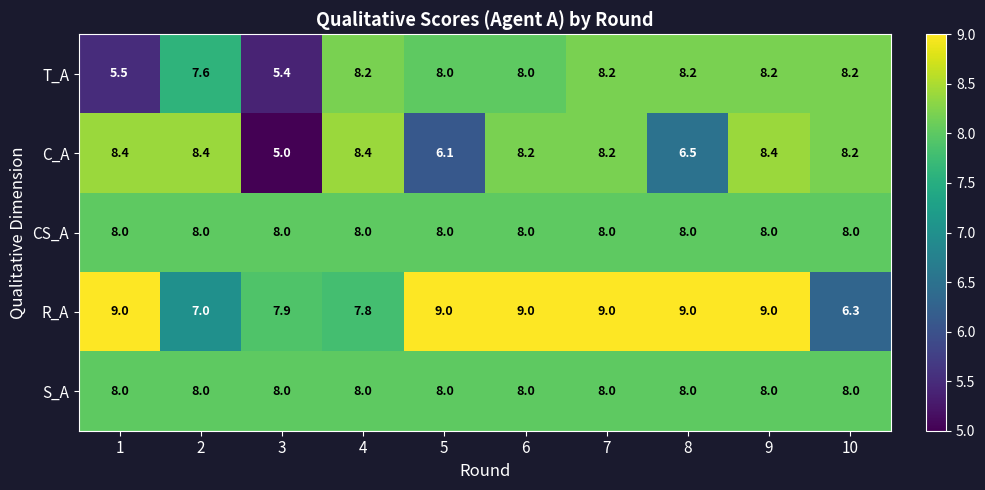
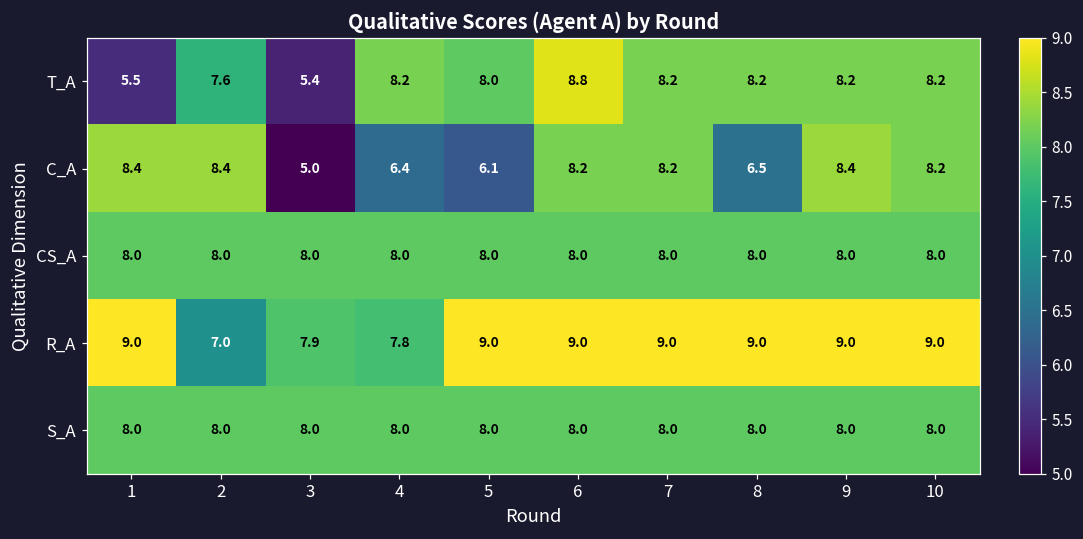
T_A, 6: 8.0 -> 8.8
C_A, 4: 8.4 -> 6.4
R_A, 10: 6.3 -> 9.0
